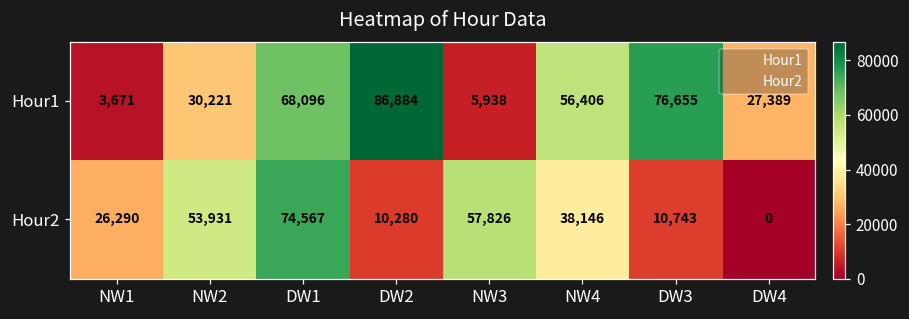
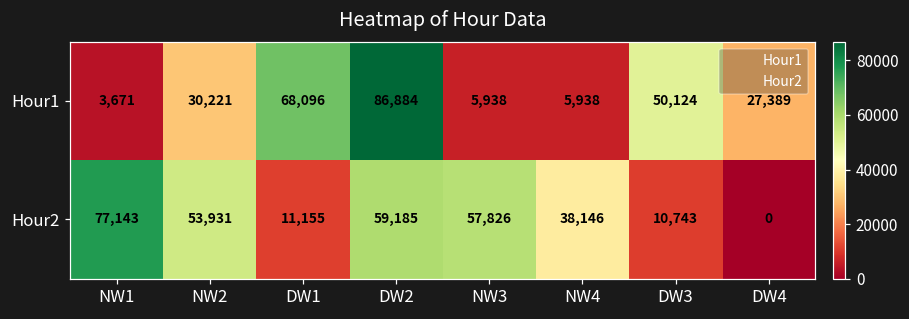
Hour1, NW4: 56,406 -> 5,938
Hour1, DW3: 76,655 -> 50,124
Hour2, NW1: 26,290 -> 77,143
Hour2, DW1: 74,567 -> 11,155
Hour2, DW2: 10,280 -> 59,185
